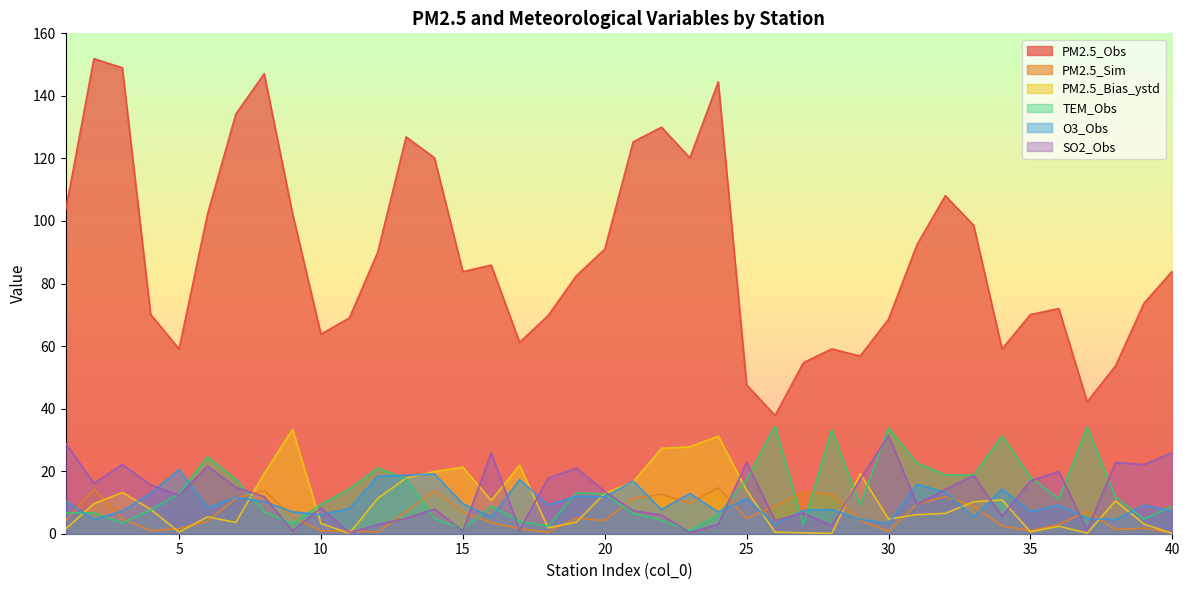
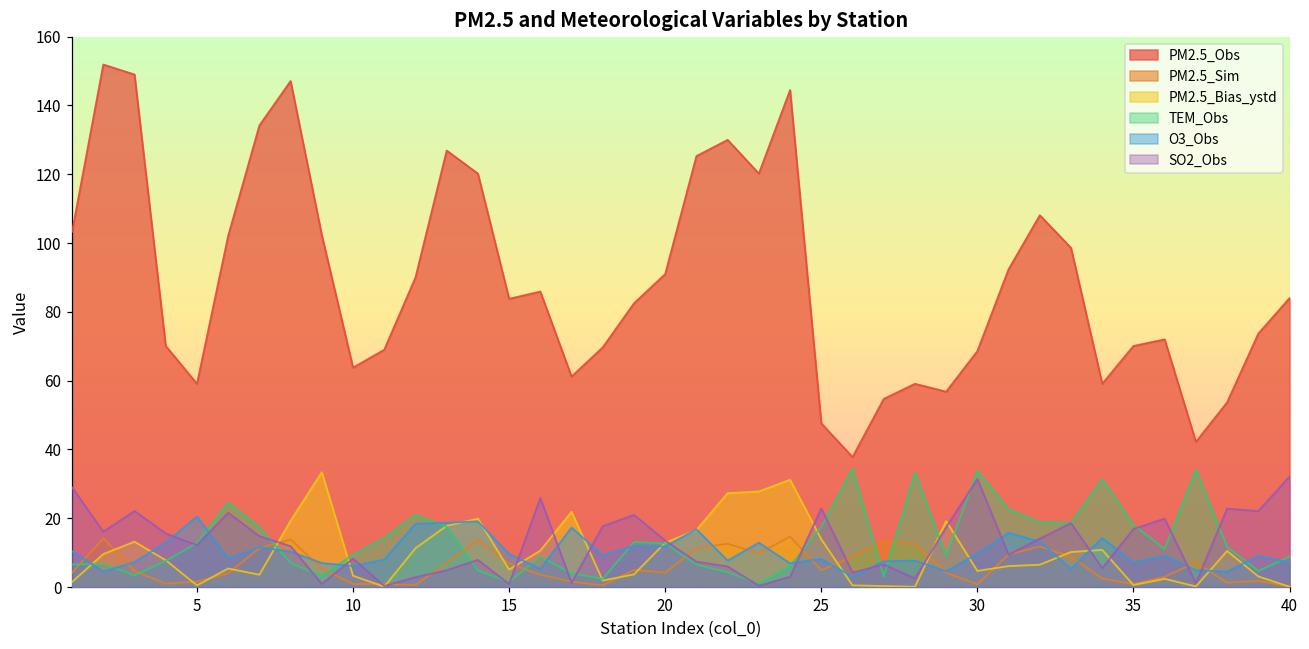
PM2.5_Bias_ystd, 15: 21 -> 5
O3_Obs, 25: 11 -> 8
O3_Obs, 30: 3 -> 10
SO2_Obs, 40: 26 -> 32
